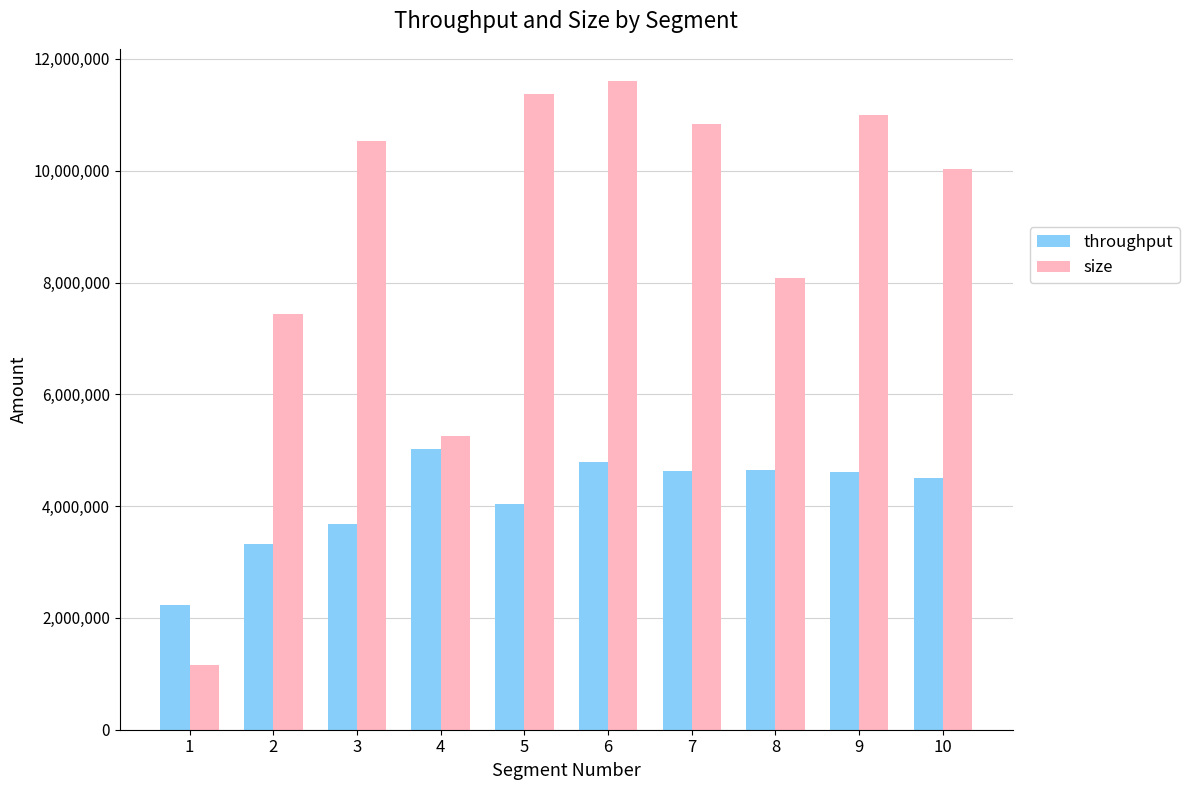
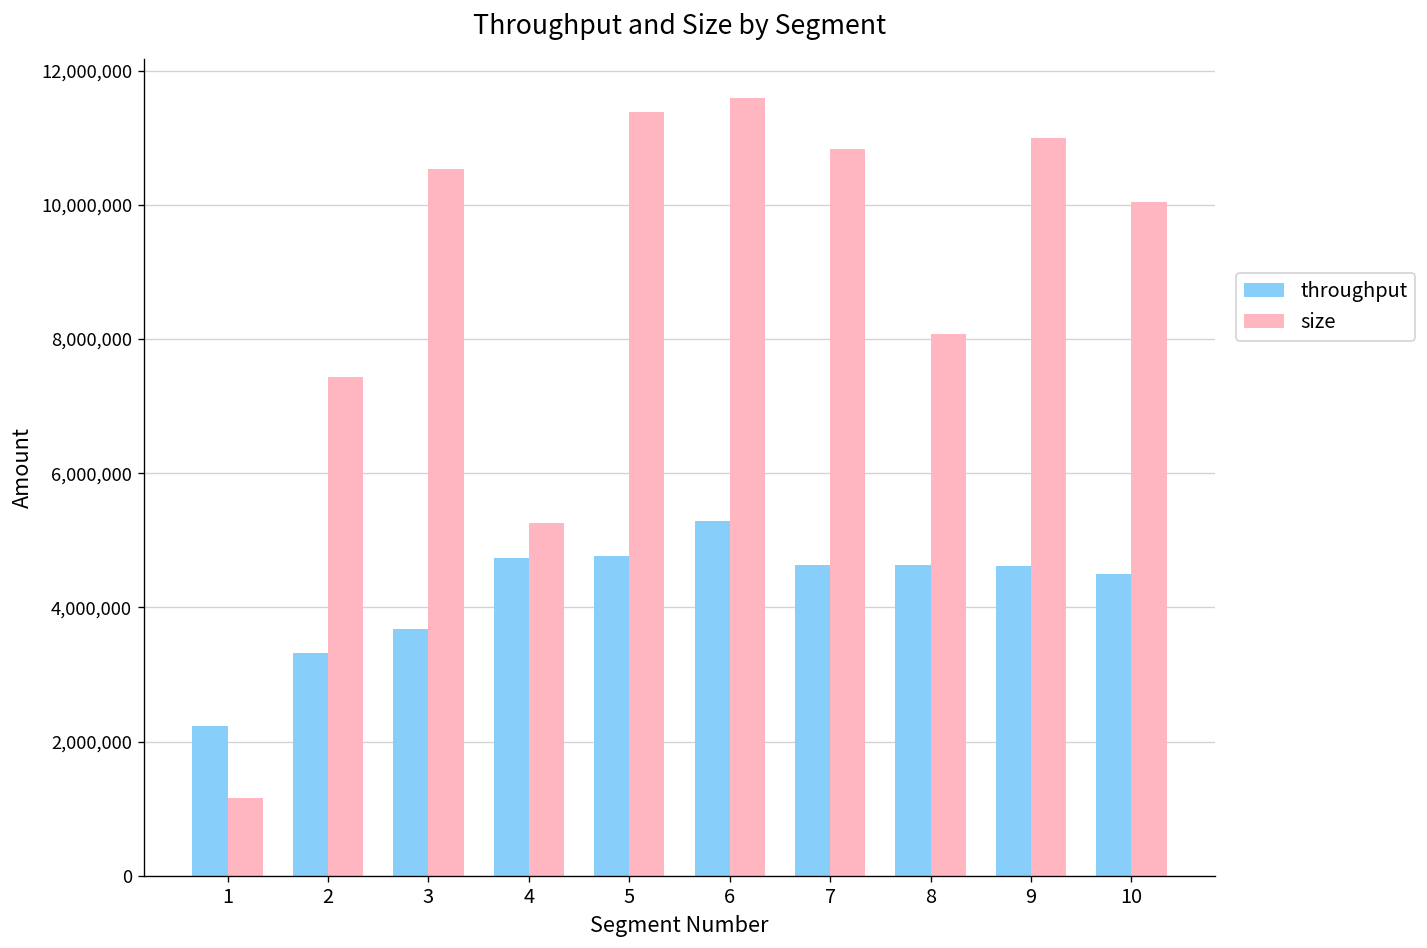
throughput, 4: 5,000,000 -> 4,700,000
throughput, 5: 4,000,000 -> 4,800,000
throughput, 6: 4,800,000 -> 5,300,000
